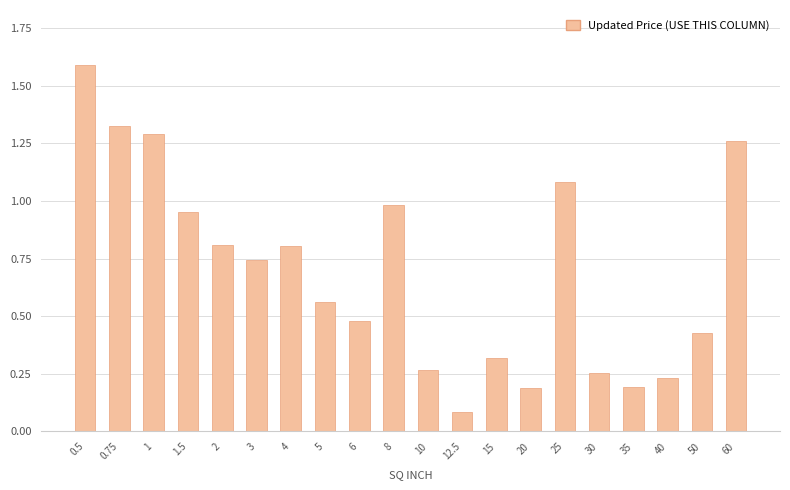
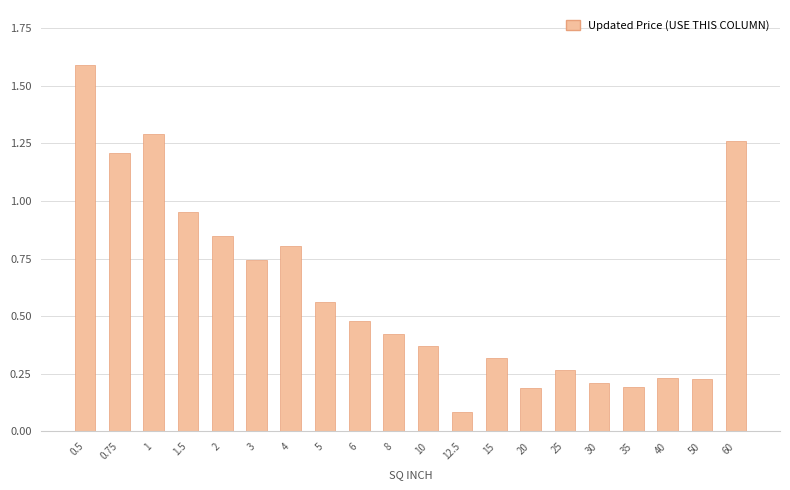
0.75: 1.33 -> 1.21
2: 0.81 -> 0.85
8: 0.98 -> 0.42
10: 0.27 -> 0.37
25: 1.08 -> 0.27
30: 0.25 -> 0.21
50: 0.43 -> 0.23
